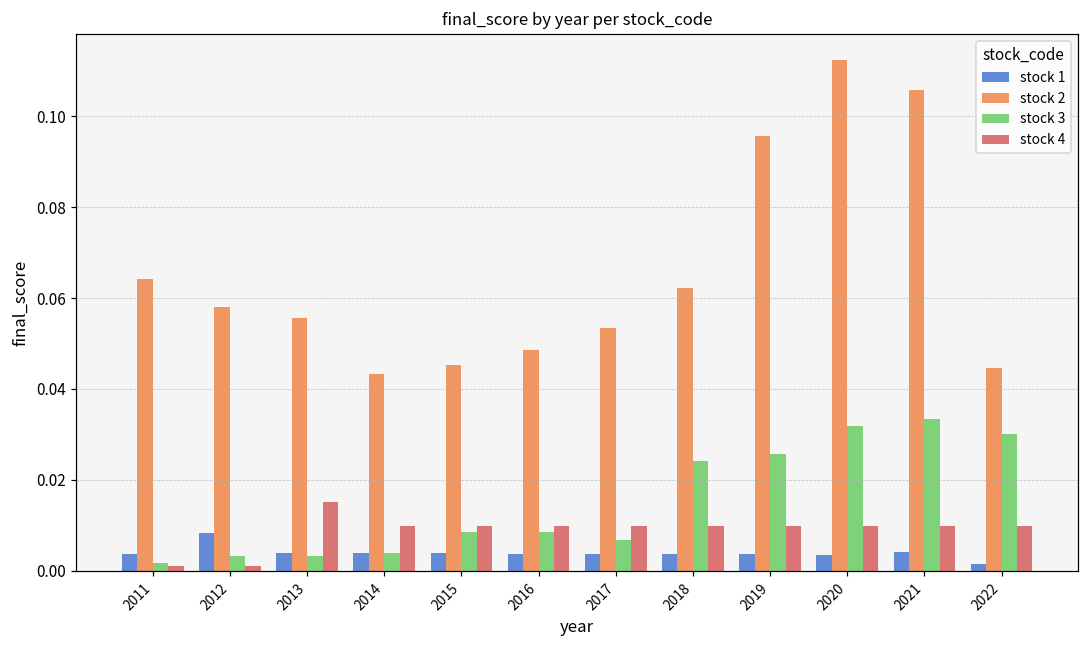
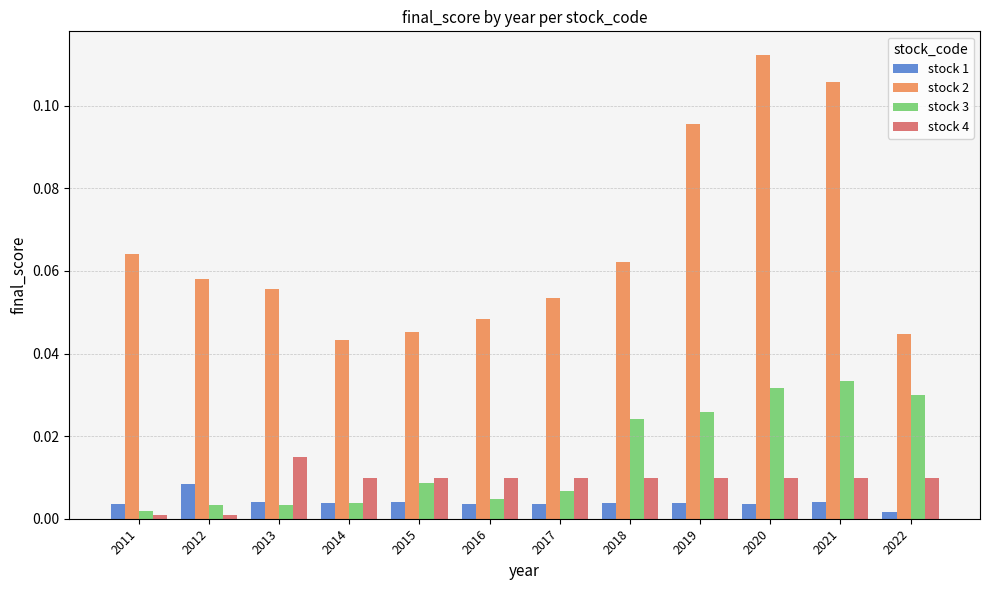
stock 3, 2016: 0.008 -> 0.005
